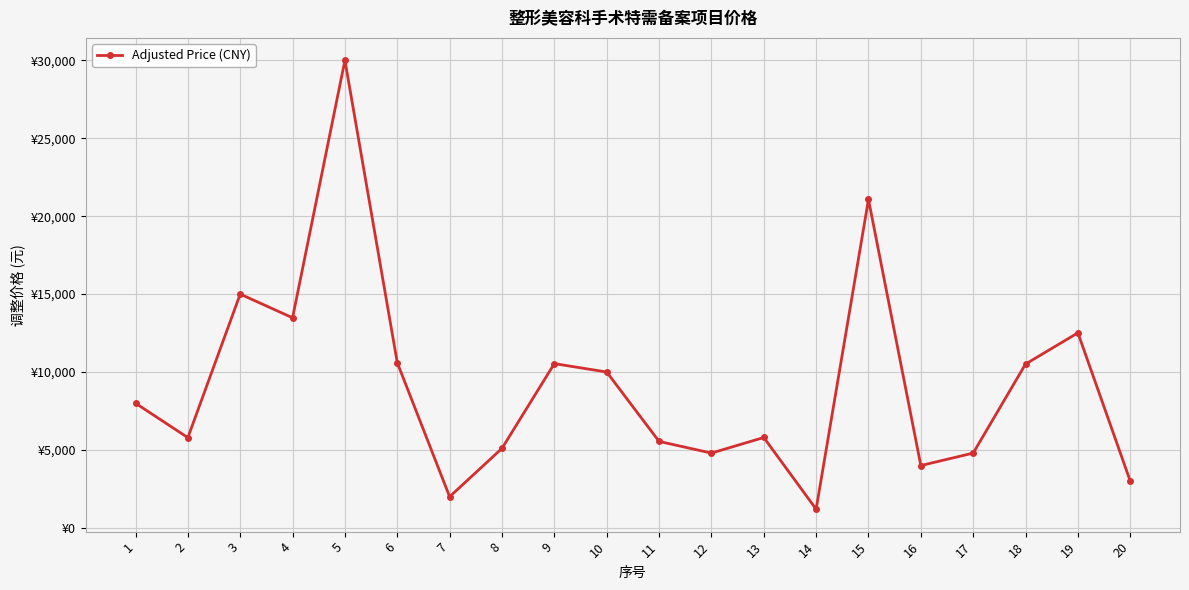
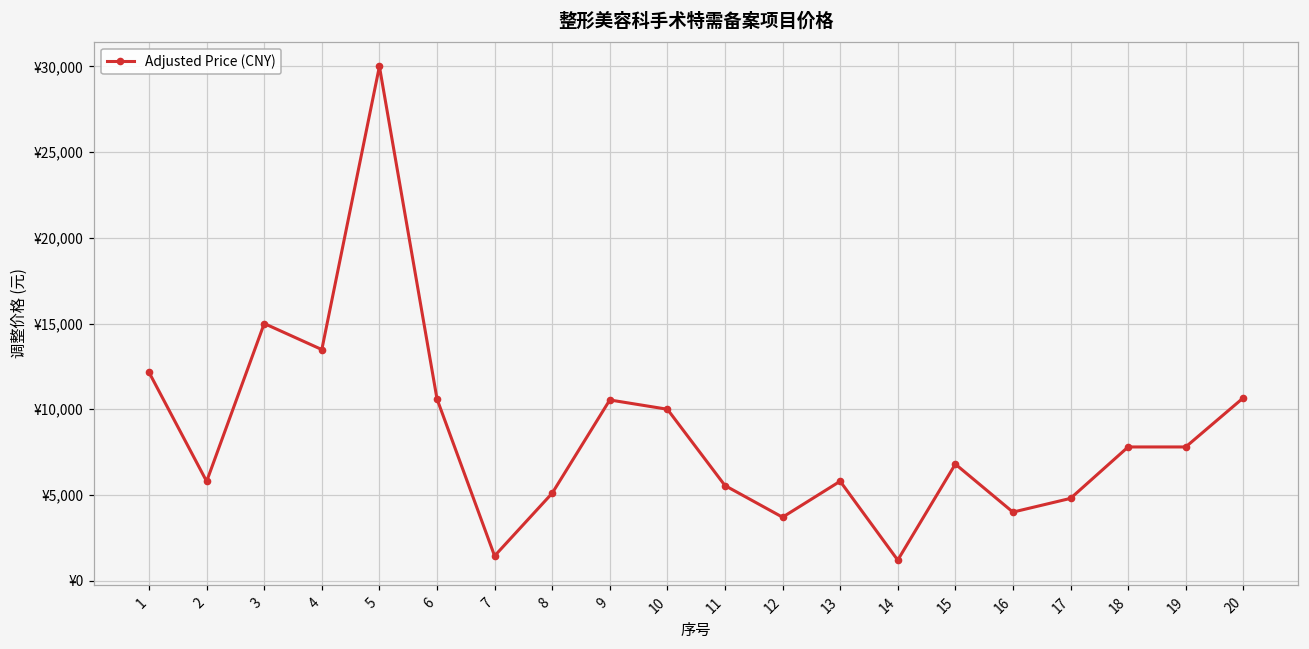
1: ¥8,000 -> ¥12,200
7: ¥2,000 -> ¥1,400
12: ¥4,800 -> ¥3,700
15: ¥21,100 -> ¥6,800
18: ¥10,500 -> ¥7,800
19: ¥12,500 -> ¥7,800
20: ¥3,000 -> ¥10,700
